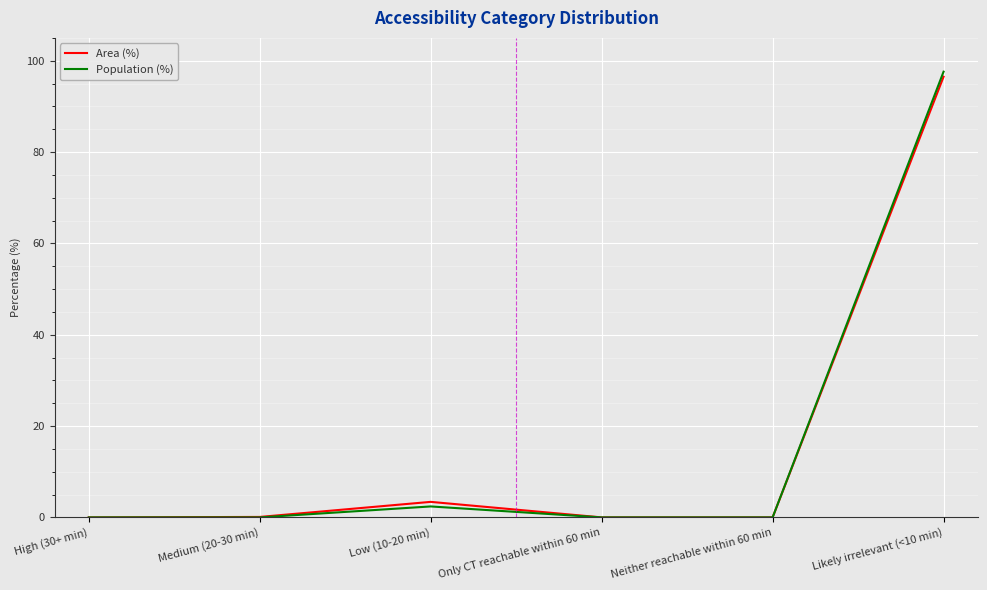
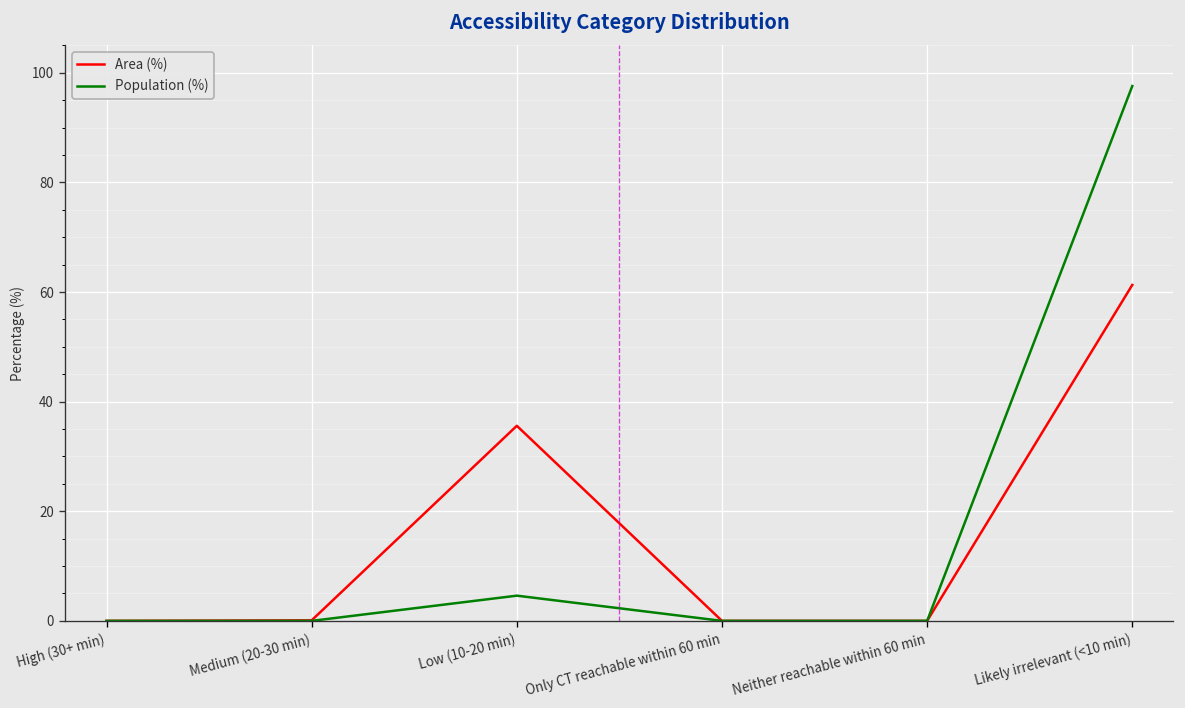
Area (%), Low (10-20 min): 3 -> 36
Population (%), Low (10-20 min): 2 -> 5
Area (%), Likely irrelevant (<10 min): 97 -> 61
